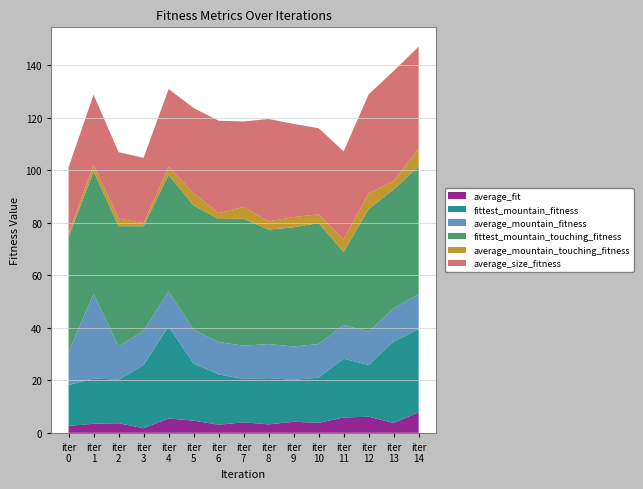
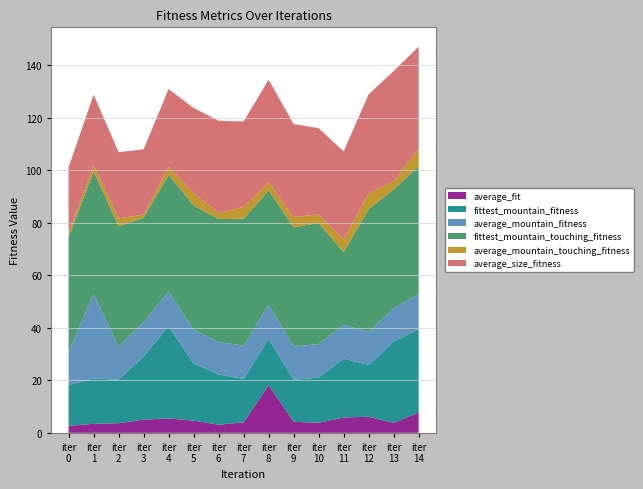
average_fit, iter 3: 2 -> 5
average_fit, iter 8: 3 -> 18
